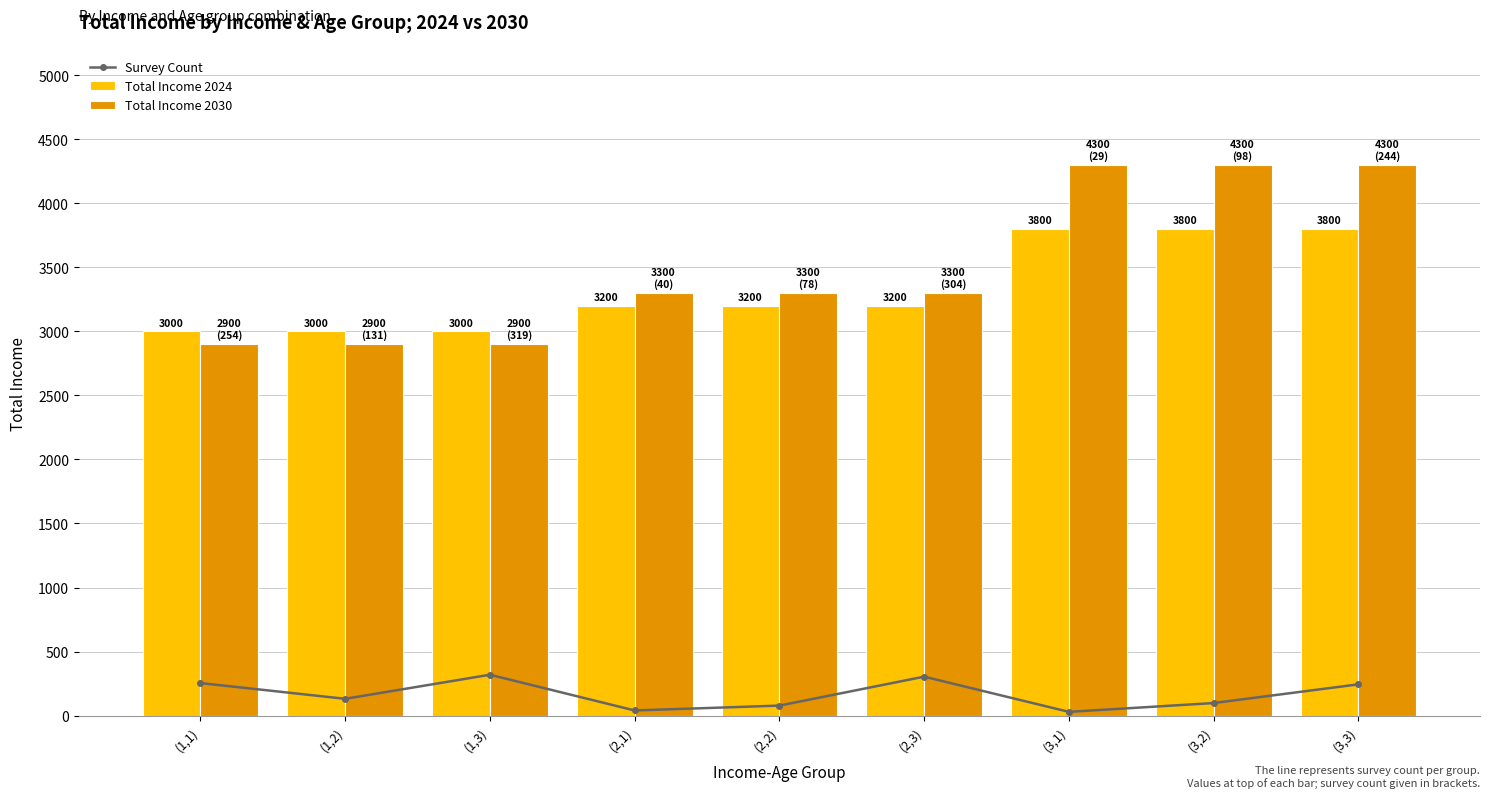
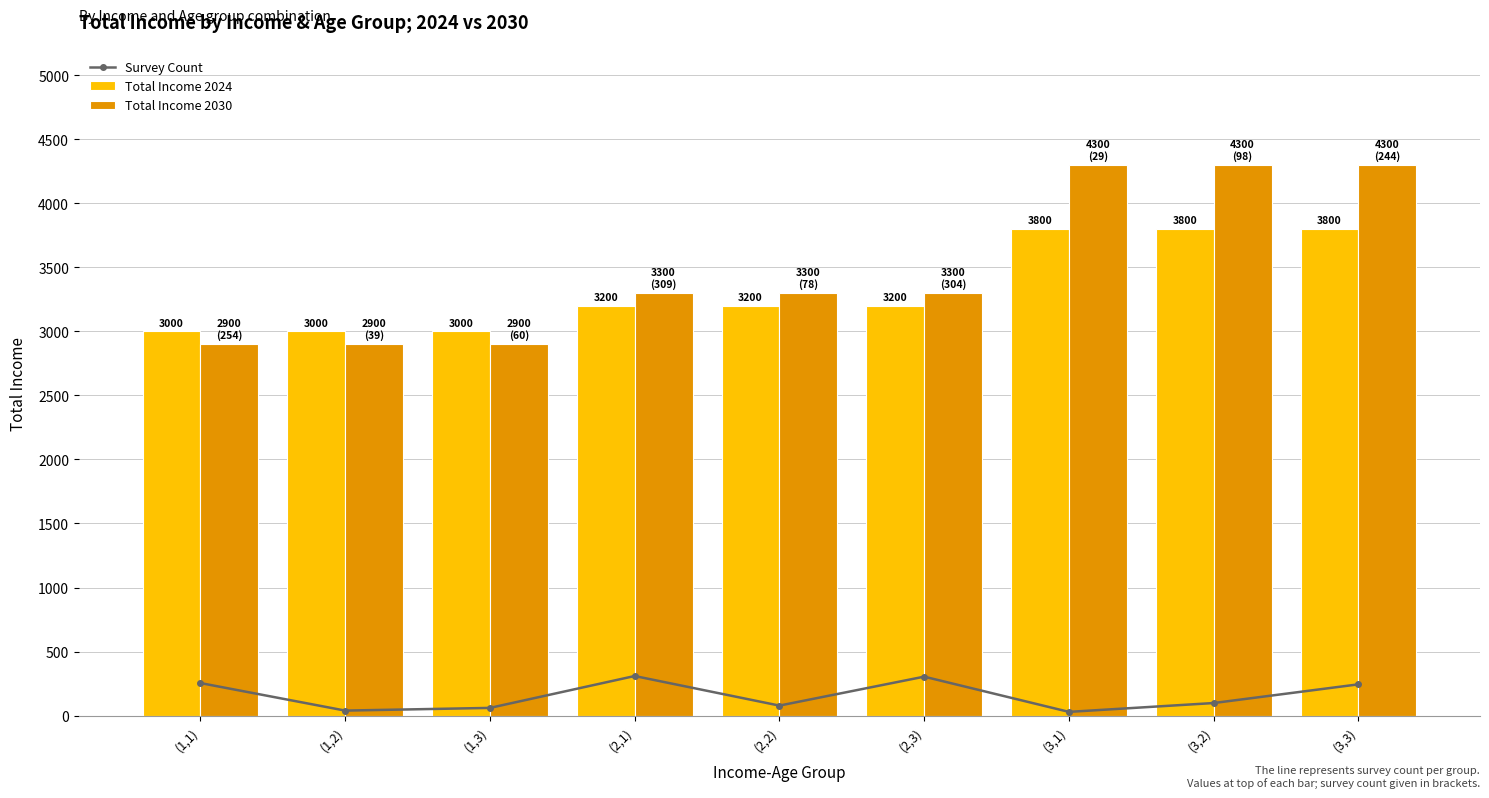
Survey Count, (1,2): (131) -> (39)
Survey Count, (1,3): (319) -> (60)
Survey Count, (2,1): (40) -> (309)
